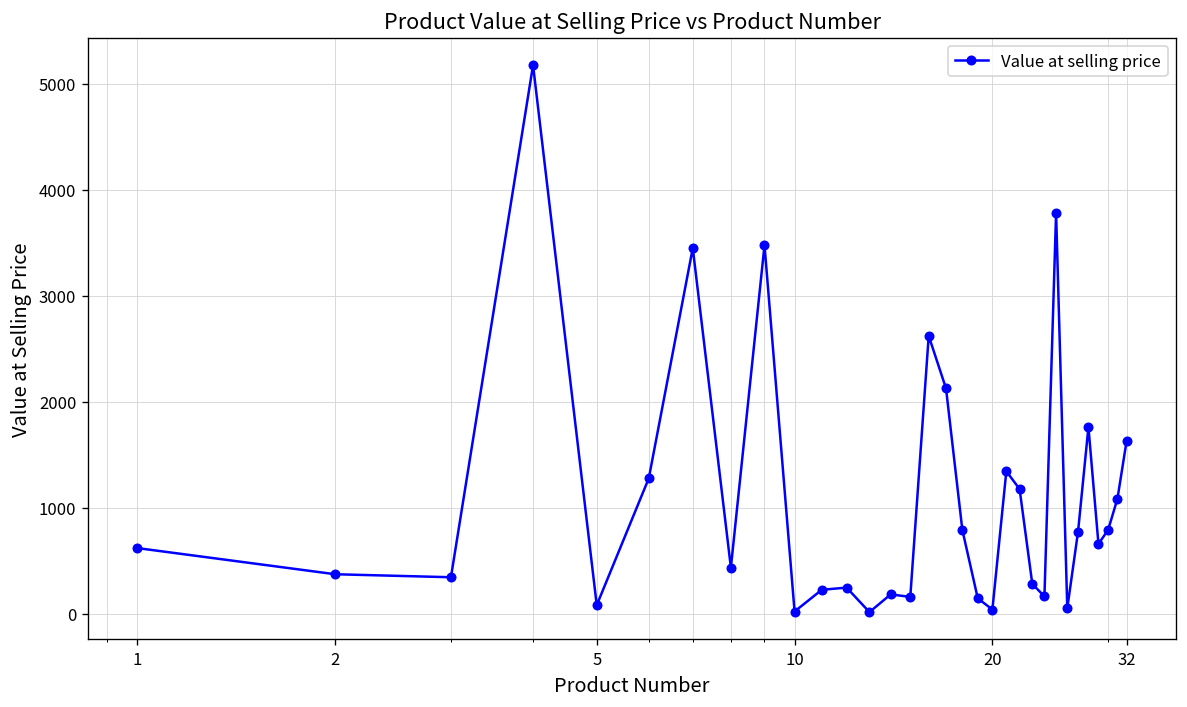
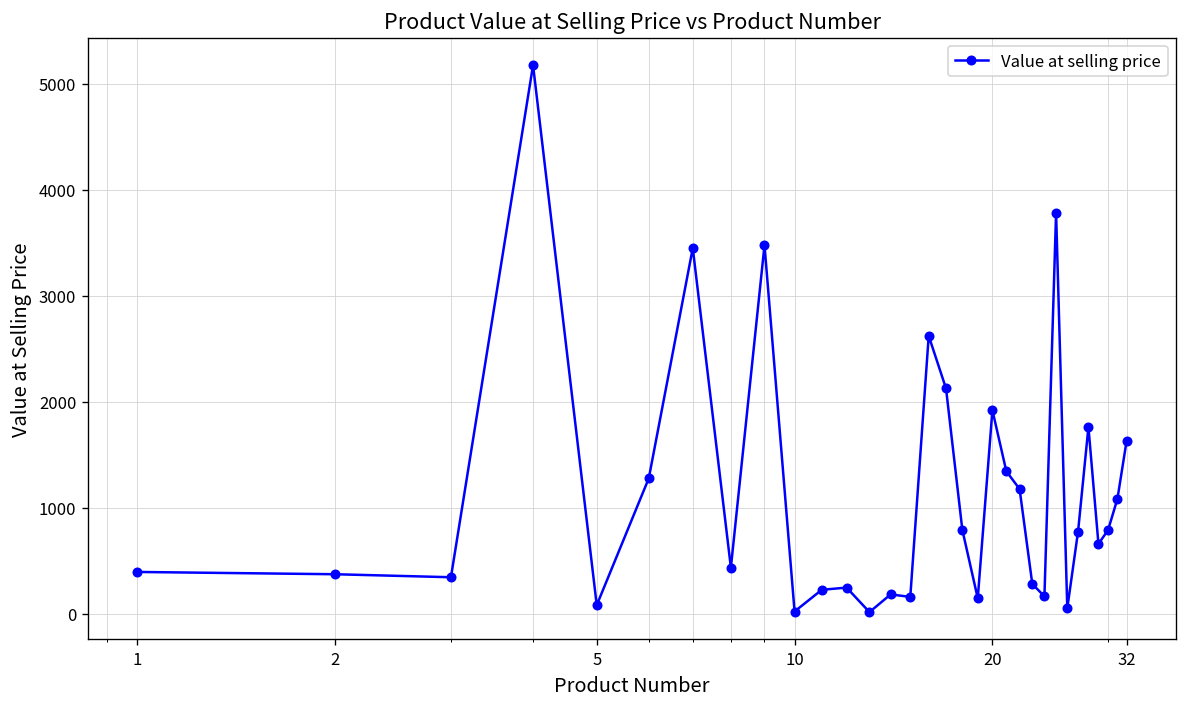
1: 600 -> 400
20: 0 -> 1900
